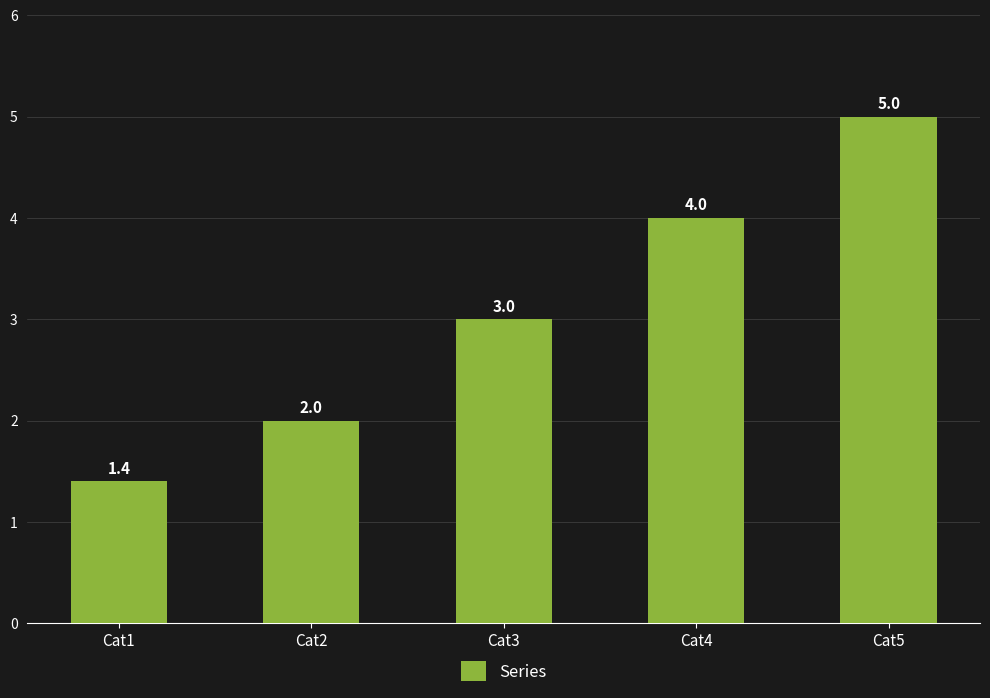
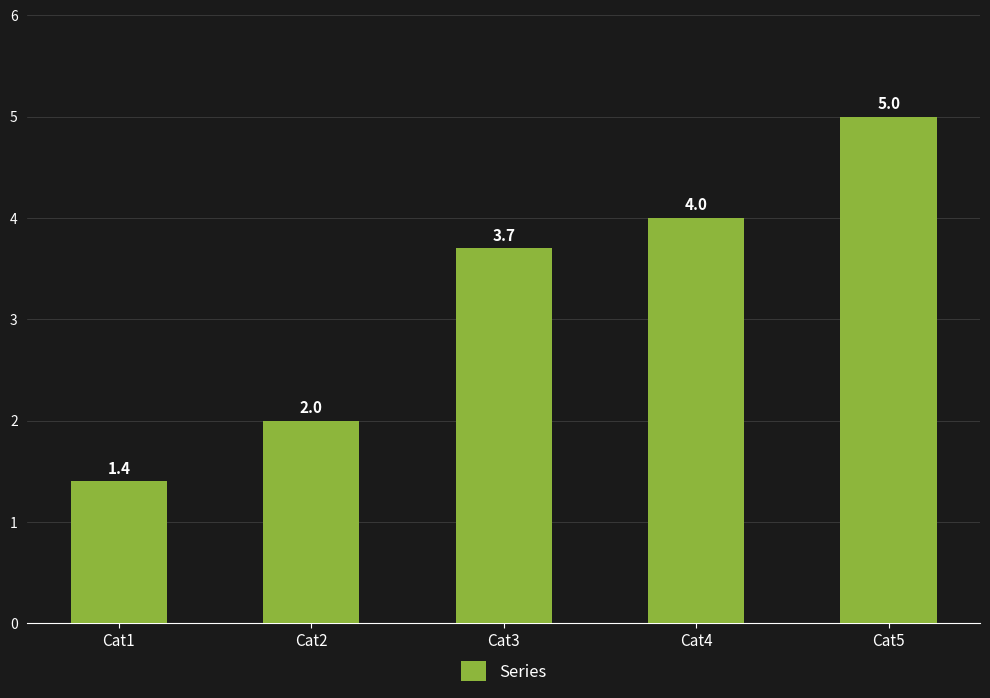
Cat3: 3.0 -> 3.7
